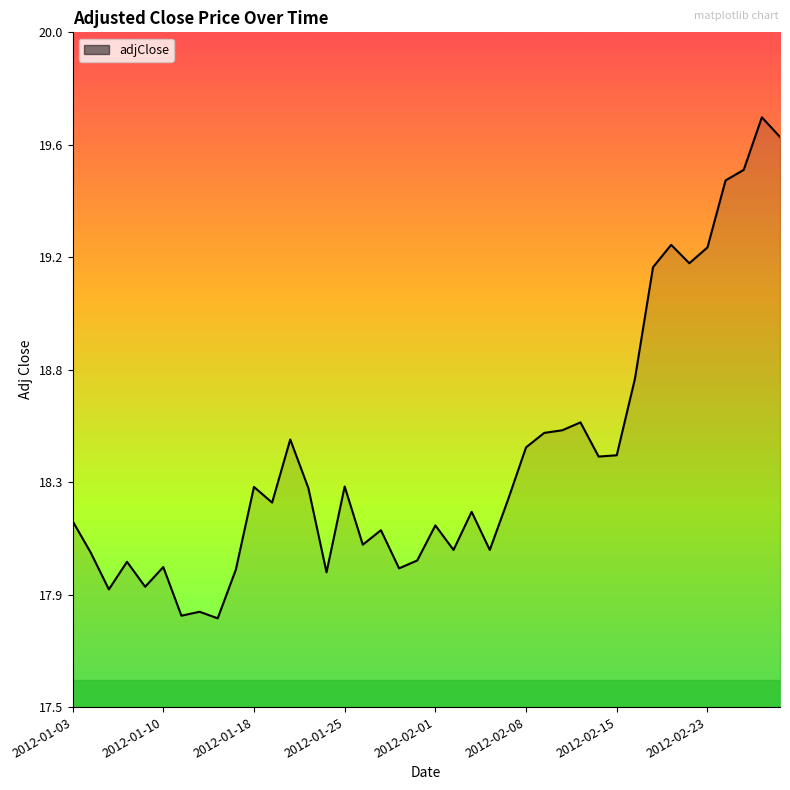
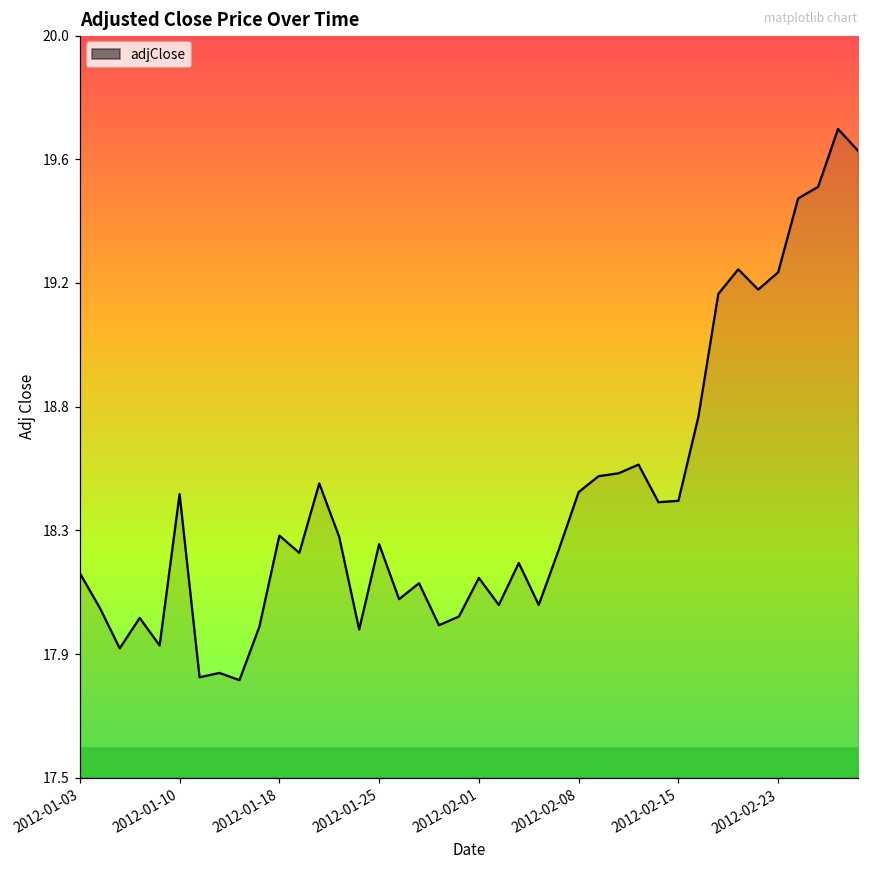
2012-01-10: 18.02 -> 18.46
2012-01-25: 18.32 -> 18.29
